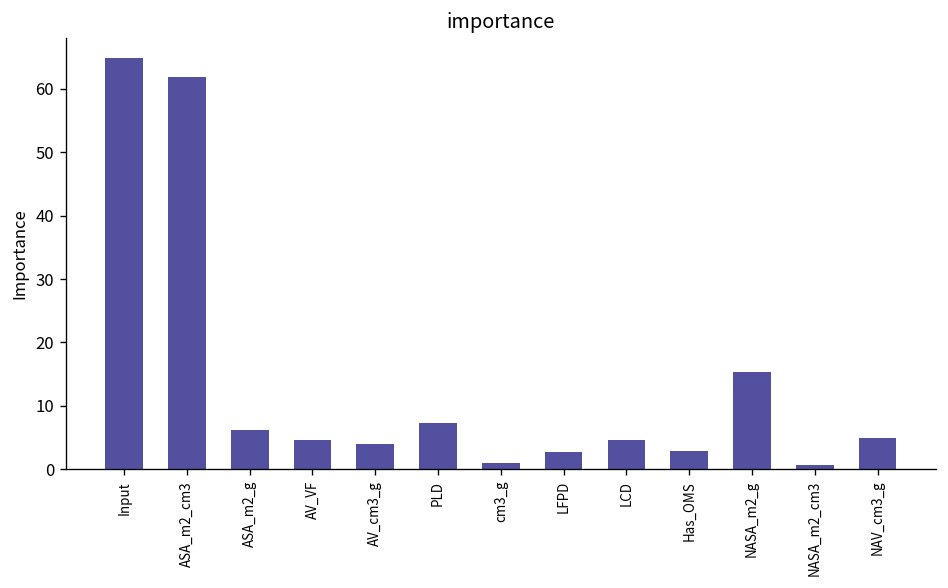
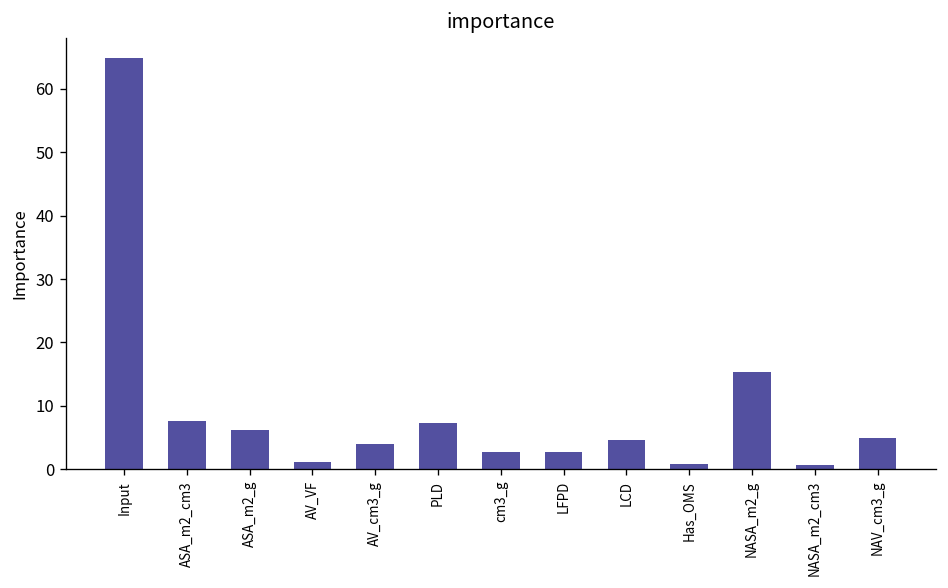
ASA_m2_cm3: 62 -> 8
AV_VF: 5 -> 1
cm3_g: 1 -> 3
Has_OMS: 3 -> 1
